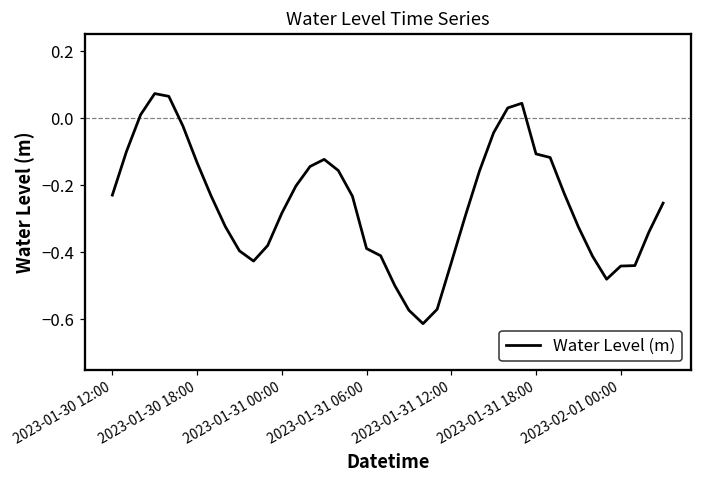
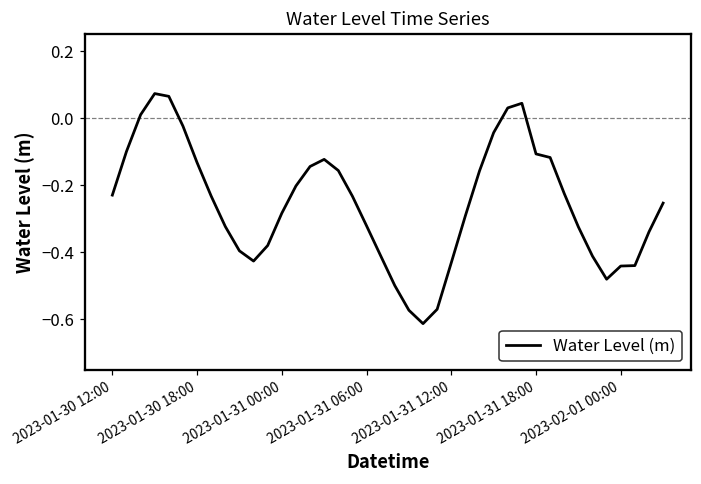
2023-01-31 06:00: -0.39 -> -0.32
